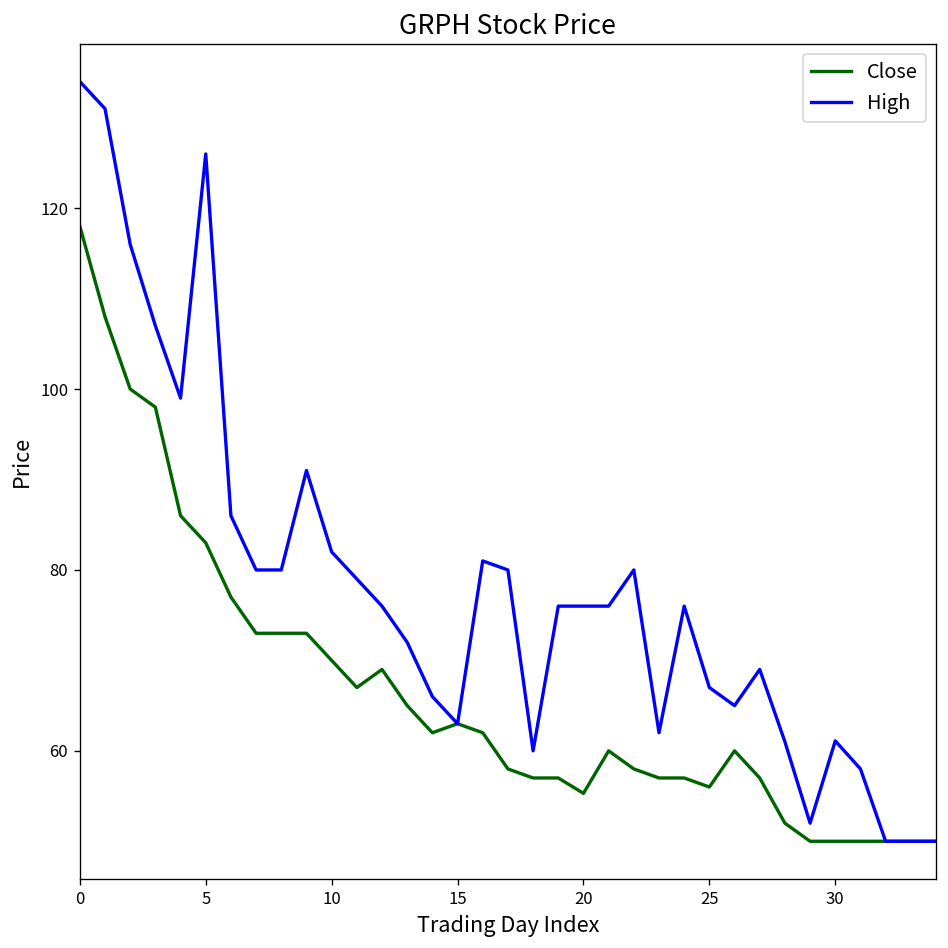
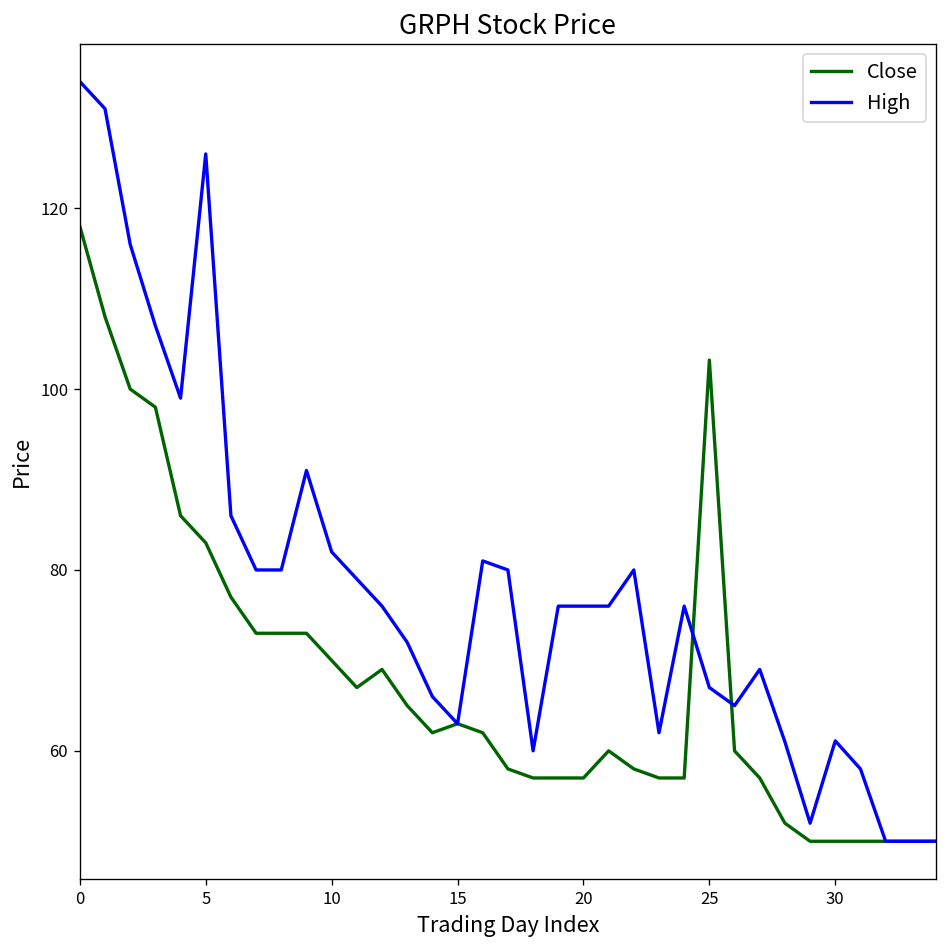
Close, 20: 55 -> 57
Close, 25: 56 -> 103
